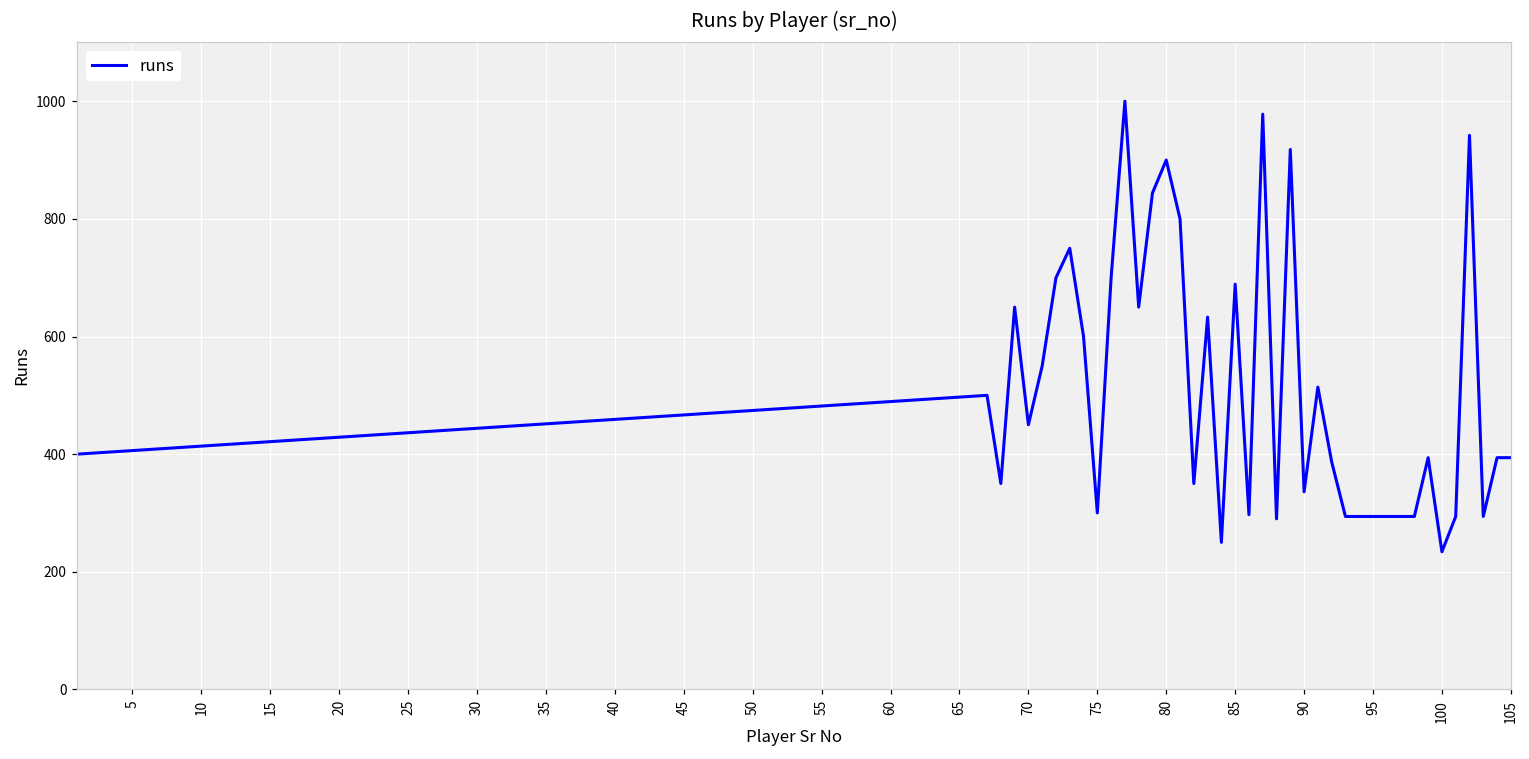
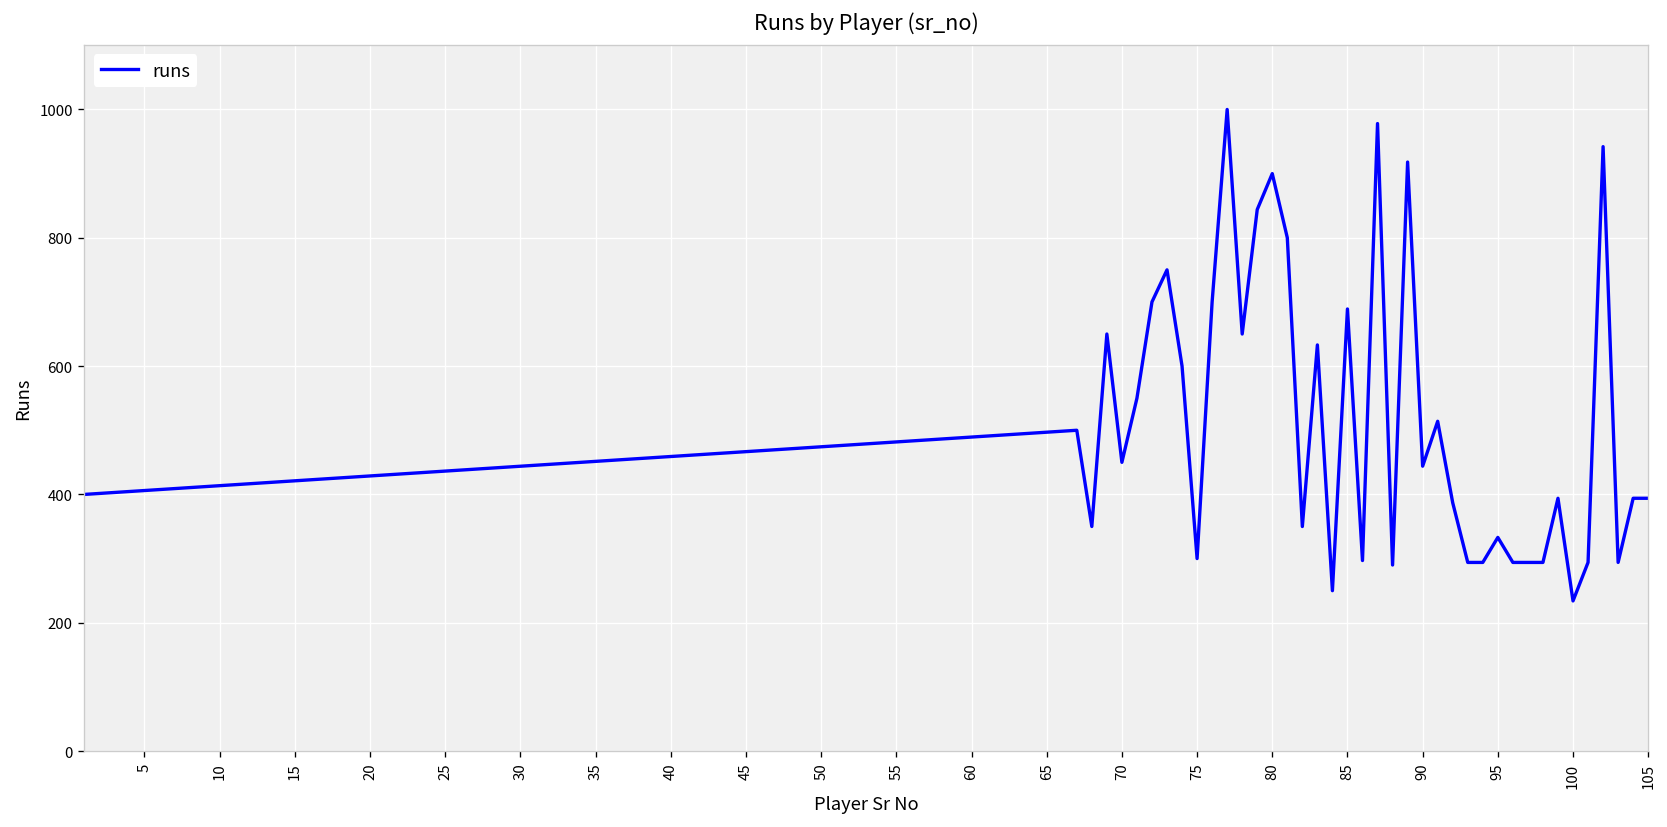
90: 340 -> 440
95: 290 -> 330
